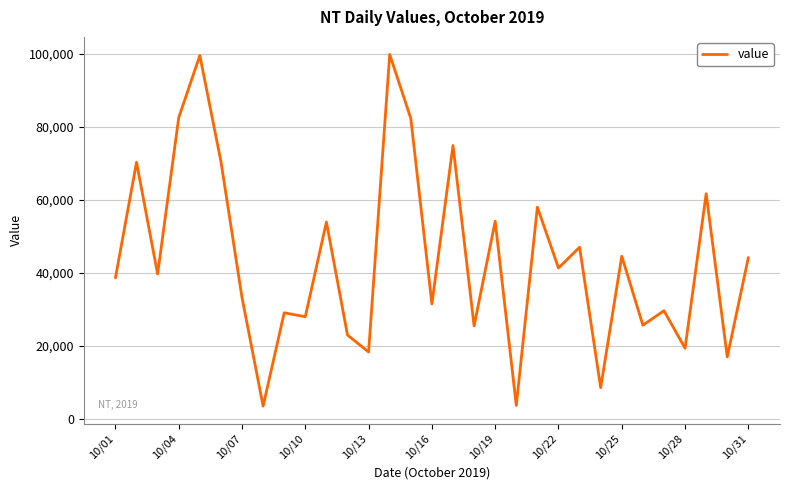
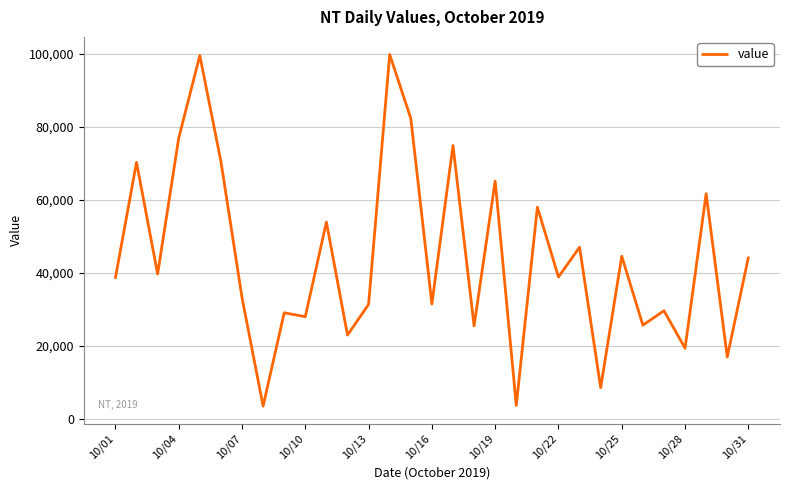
10/04: 83,000 -> 77,000
10/13: 18,000 -> 31,000
10/19: 54,000 -> 65,000
10/22: 41,000 -> 39,000
